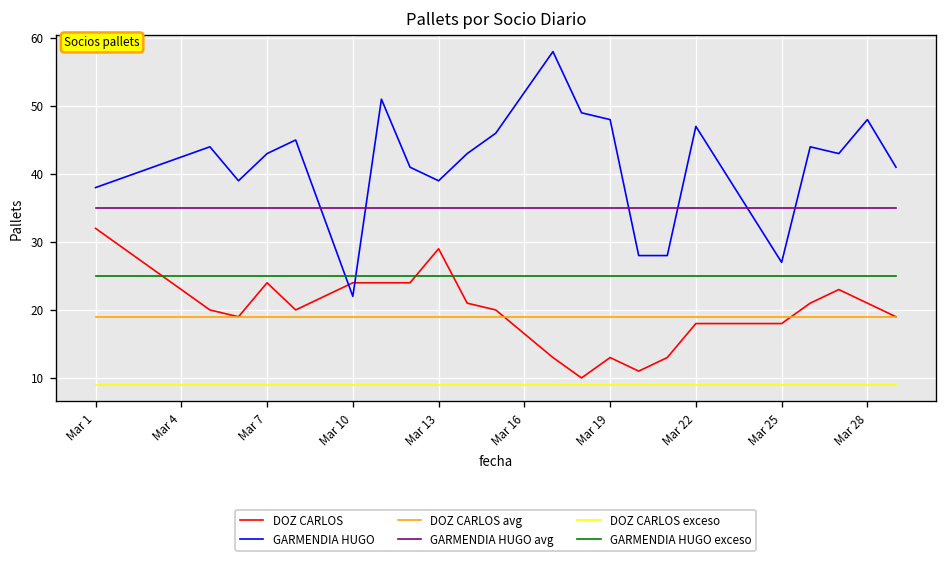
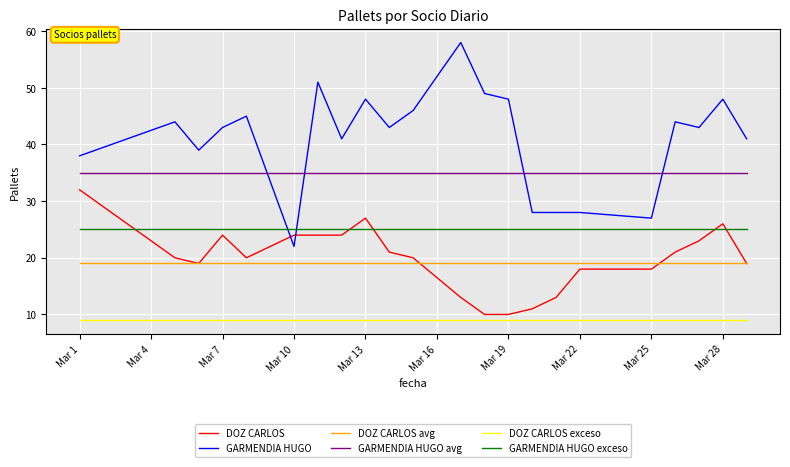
DOZ CARLOS, Mar 13: 29 -> 27
GARMENDIA HUGO, Mar 13: 39 -> 48
DOZ CARLOS, Mar 19: 13 -> 10
GARMENDIA HUGO, Mar 22: 47 -> 28
DOZ CARLOS, Mar 28: 21 -> 26
